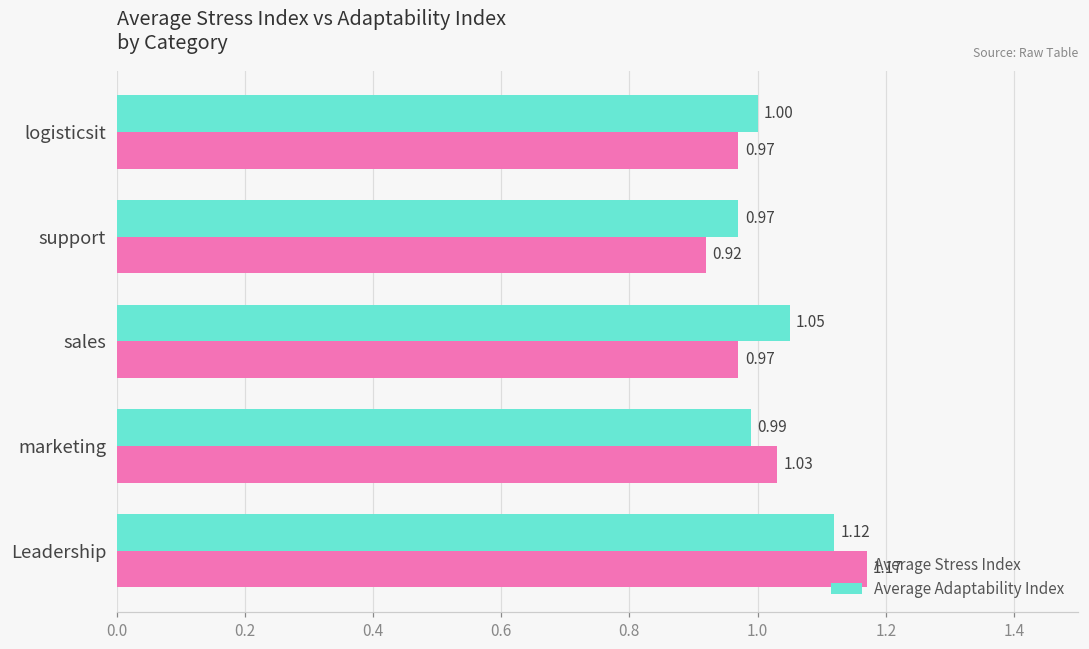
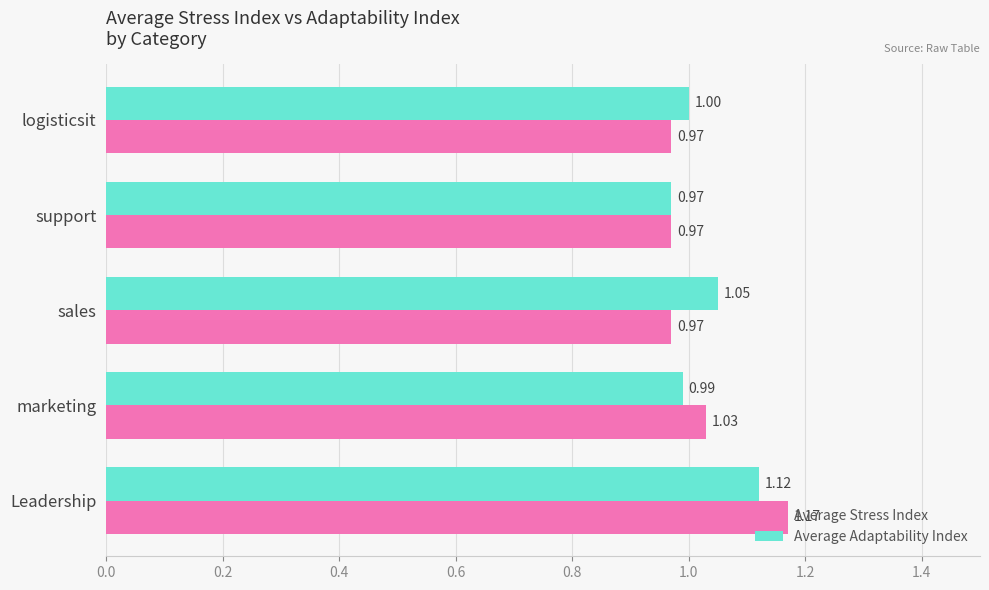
Average Stress Index, support: 0.92 -> 0.97
